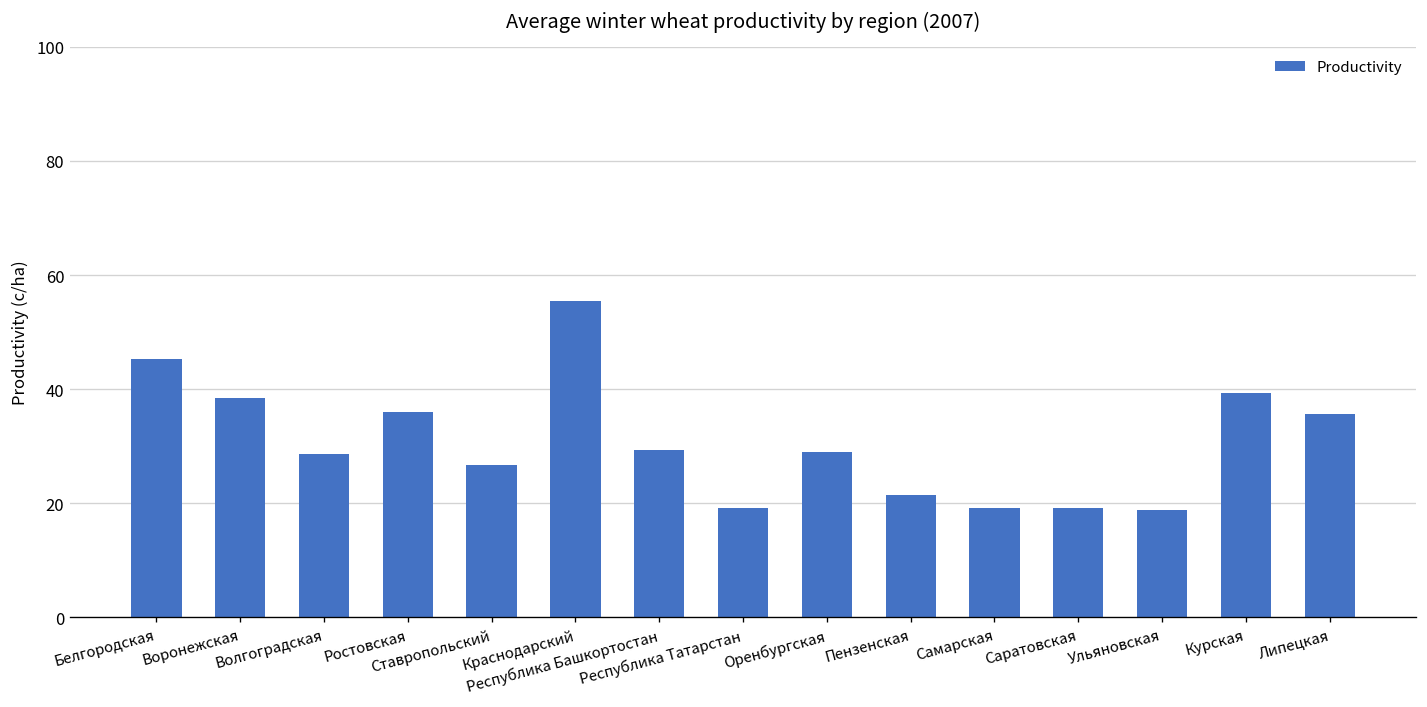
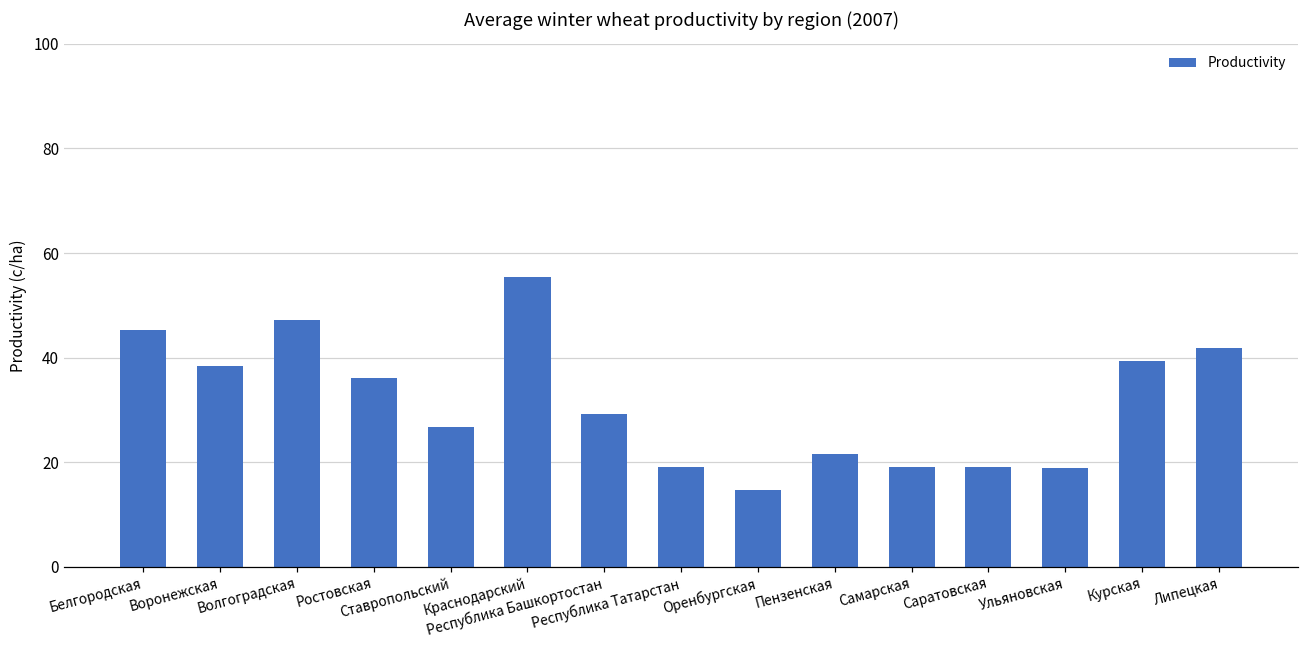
Волгоградская: 29 -> 47
Оренбургская: 29 -> 15
Липецкая: 36 -> 42
